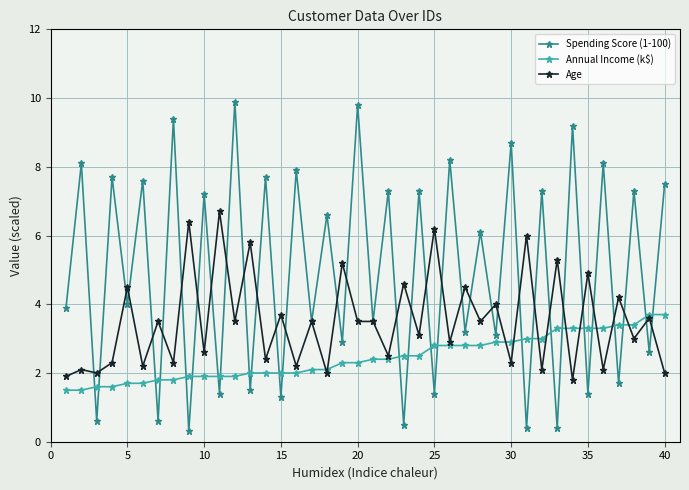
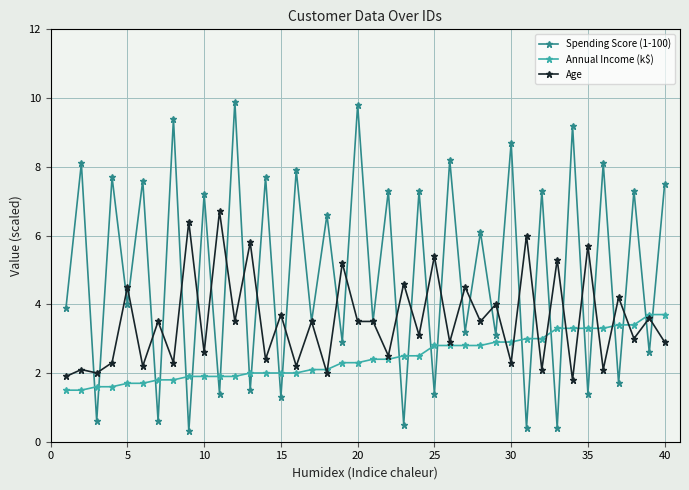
Age, 25: 6.2 -> 5.4
Age, 35: 4.9 -> 5.7
Age, 40: 2.0 -> 2.9
